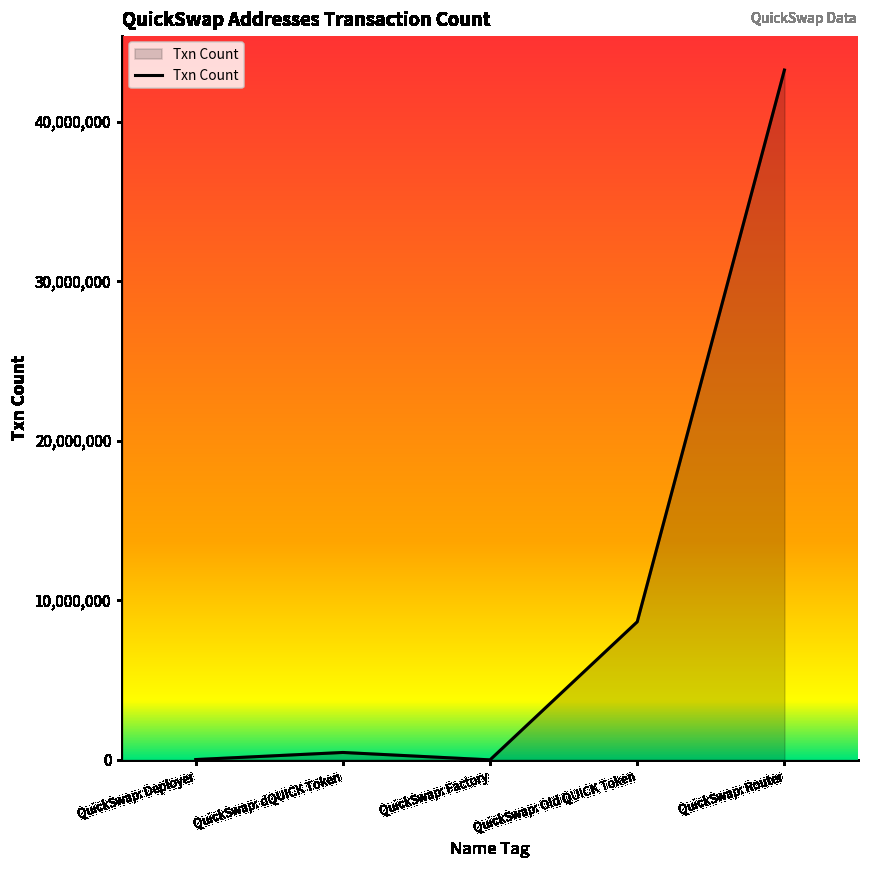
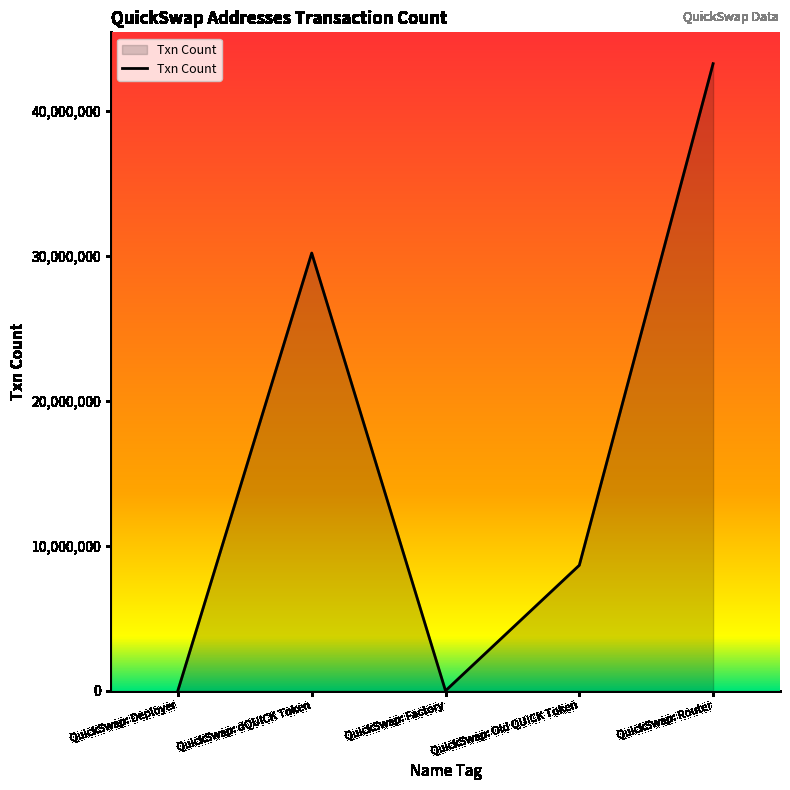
QuickSwap: dQUICK Token: 500,000 -> 30,200,000
